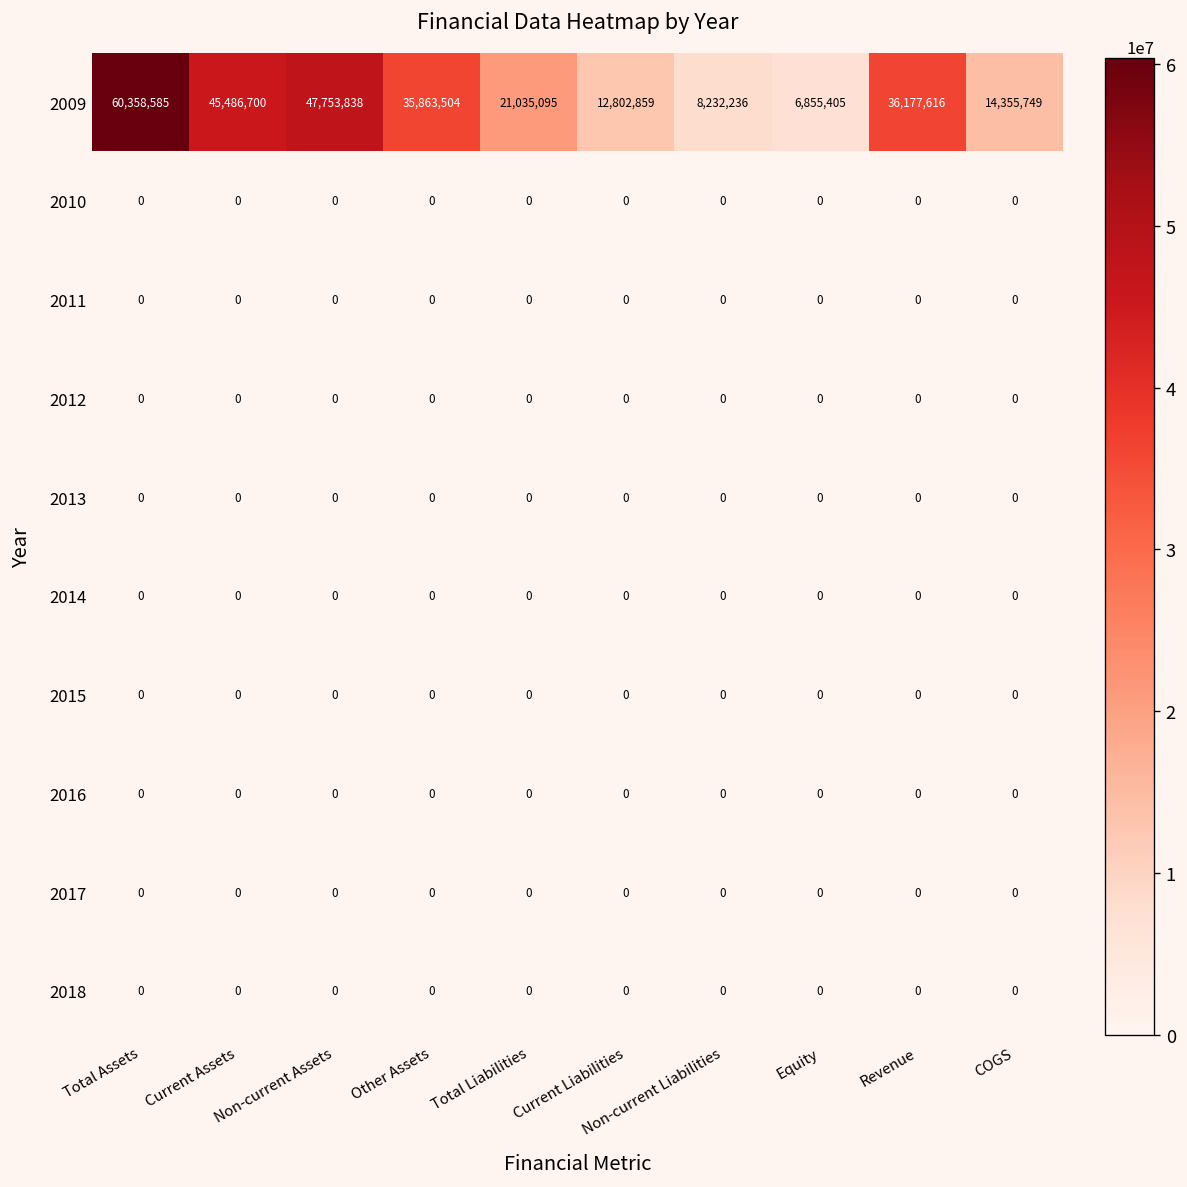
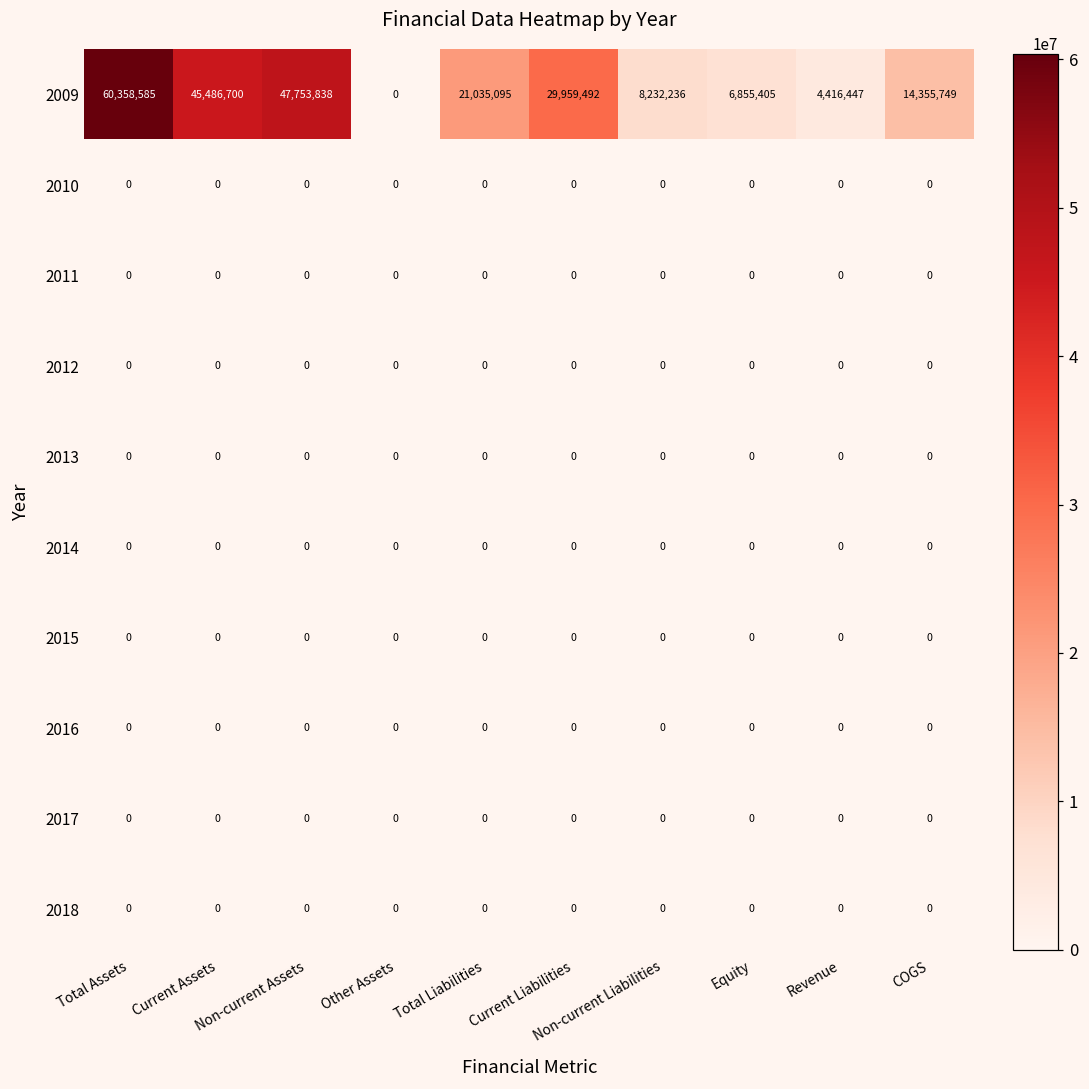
2009, Other Assets: 35,863,504 -> 0
2009, Current Liabilities: 12,802,859 -> 29,959,492
2009, Revenue: 36,177,616 -> 4,416,447
